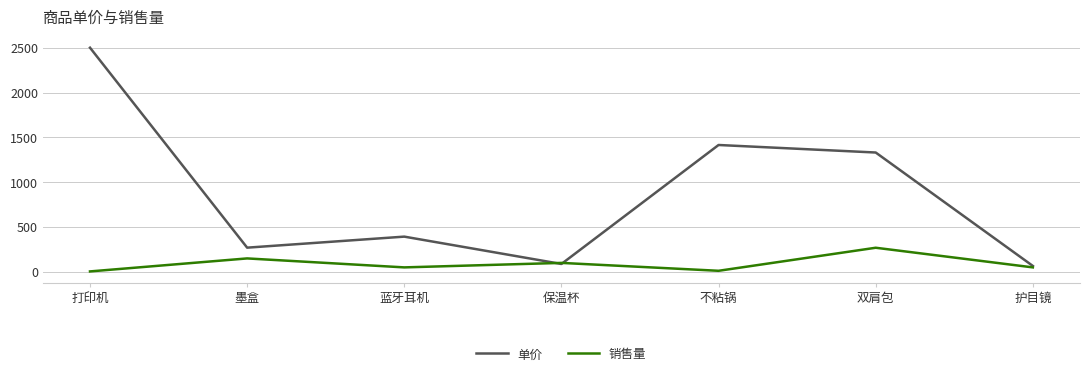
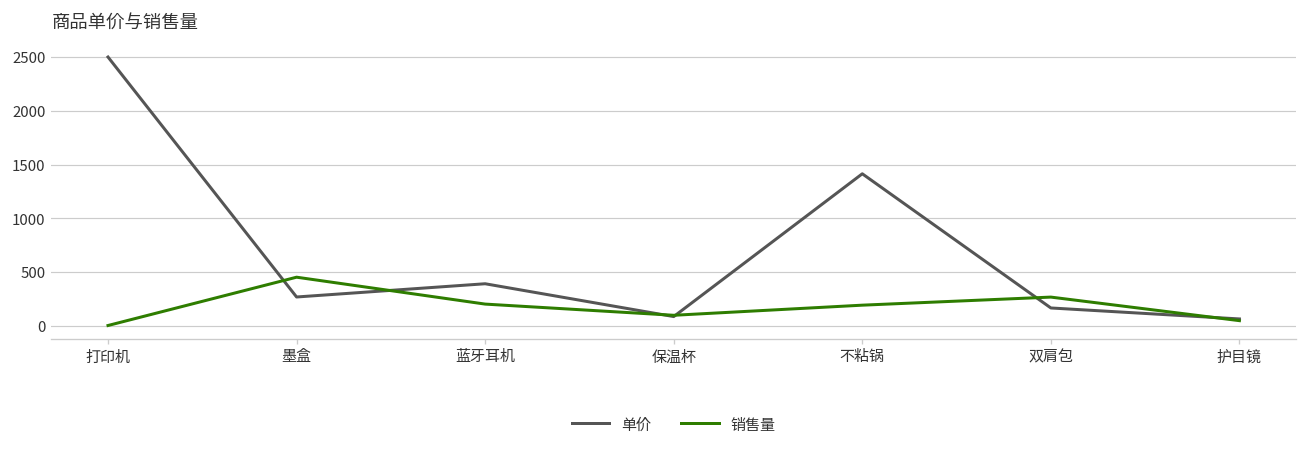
销售量, 墨盒: 200 -> 500
销售量, 蓝牙耳机: 100 -> 200
销售量, 不粘锅: 0 -> 200
单价, 双肩包: 1300 -> 200
